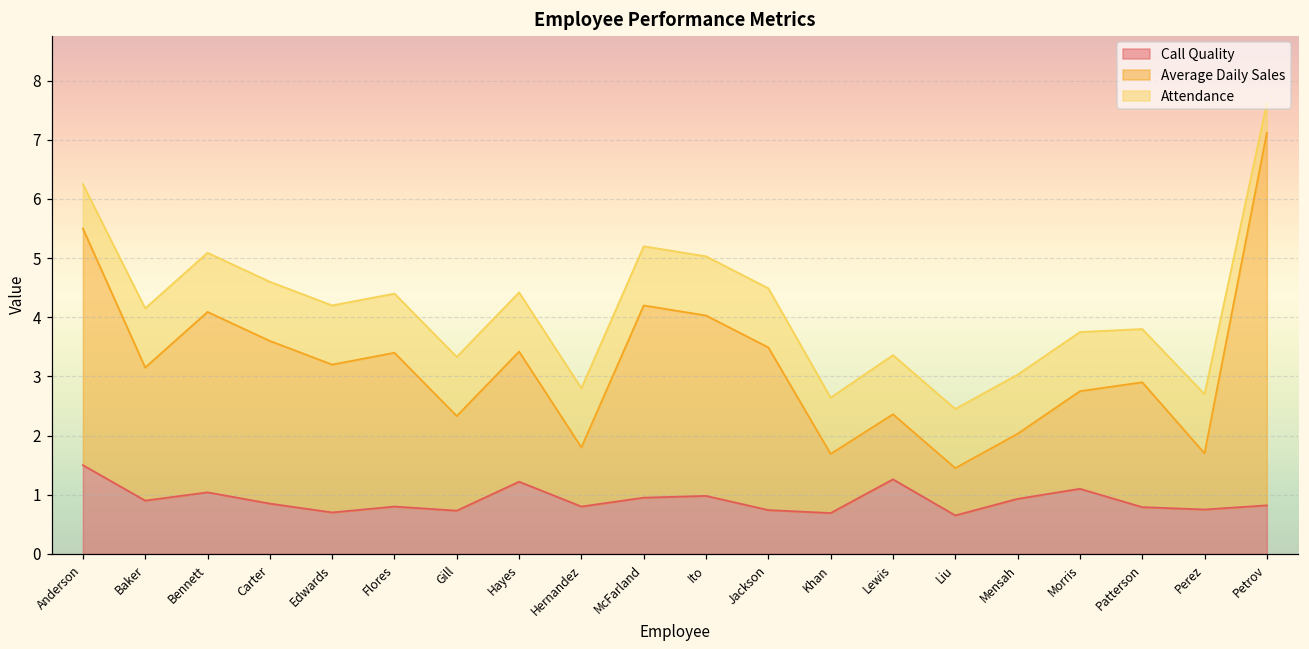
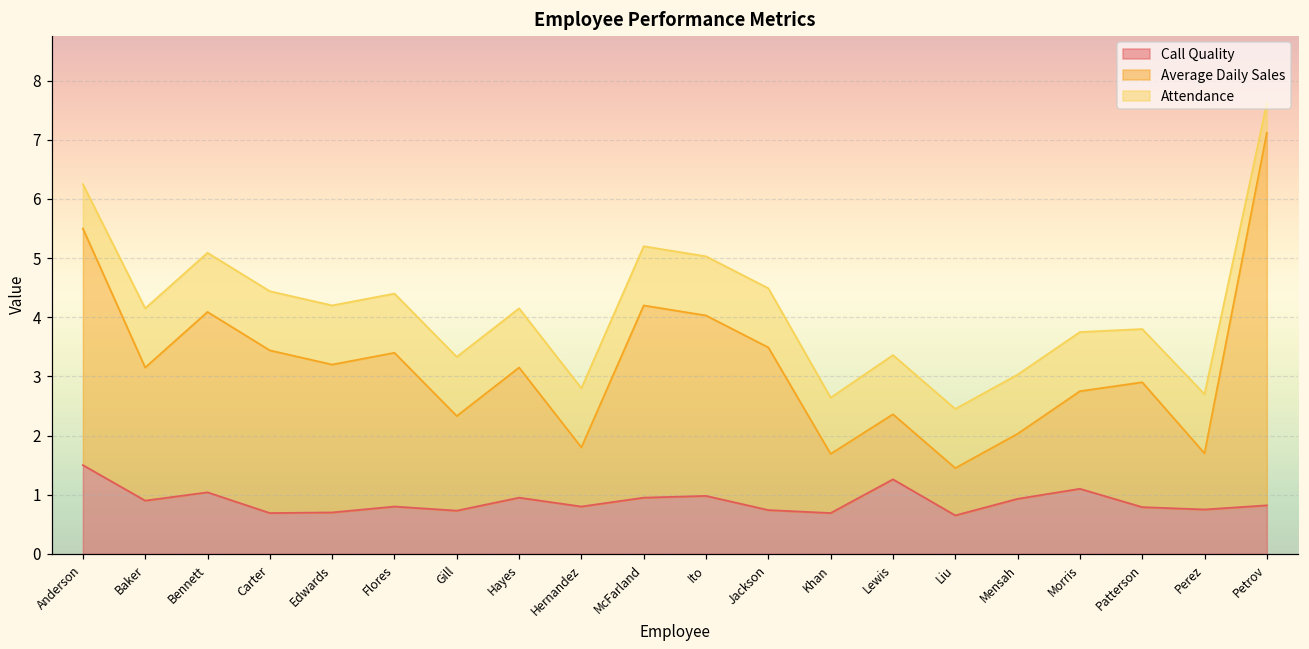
Call Quality, Carter: 0.9 -> 0.7
Call Quality, Hayes: 1.2 -> 1.0
